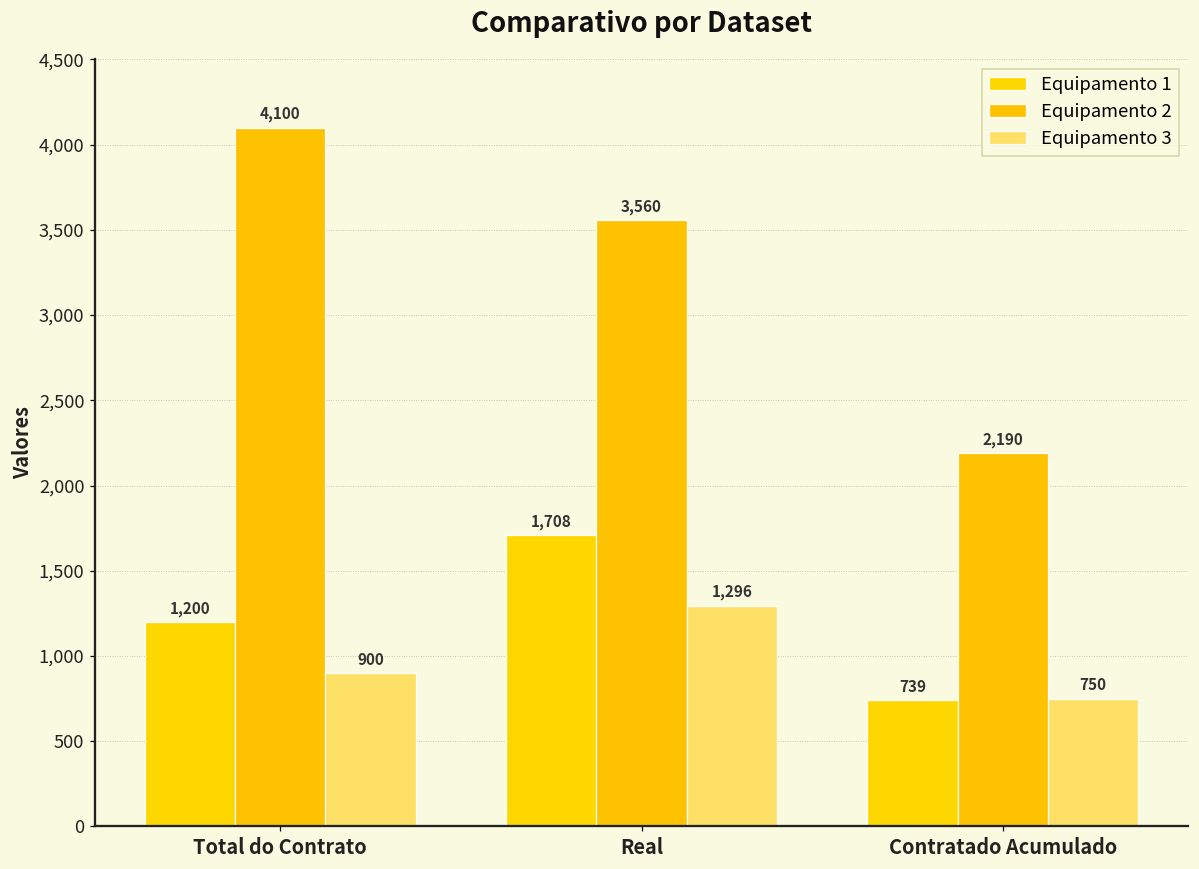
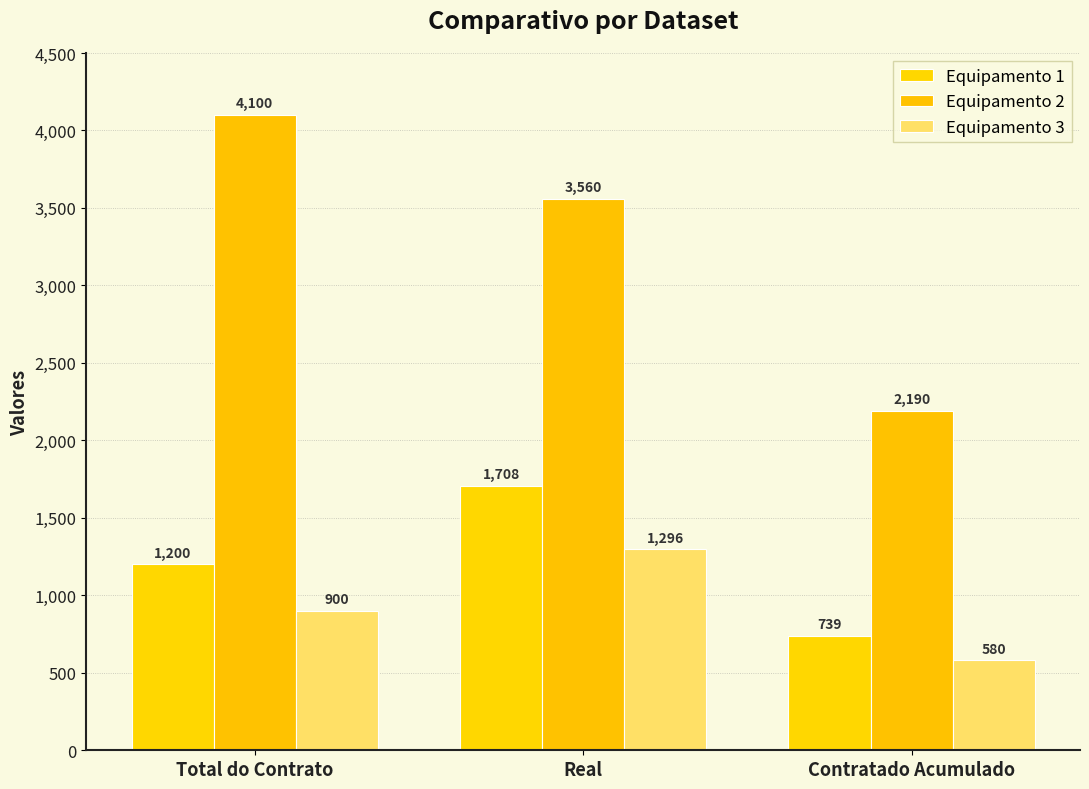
Equipamento 3, Contratado Acumulado: 750 -> 580
